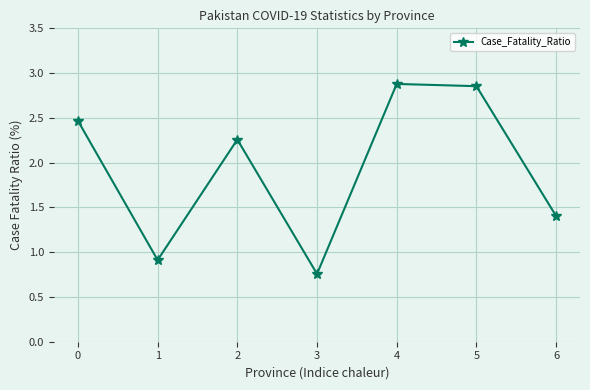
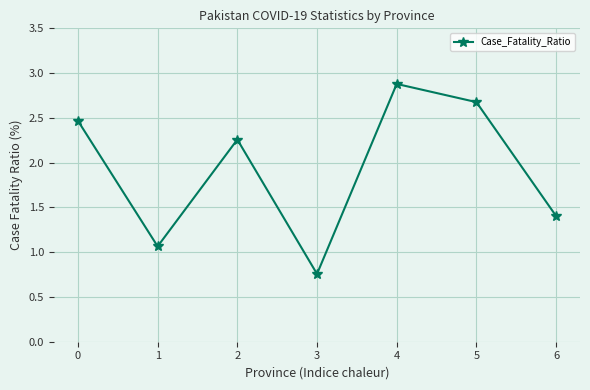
1: 0.9 -> 1.1
5: 2.9 -> 2.7
